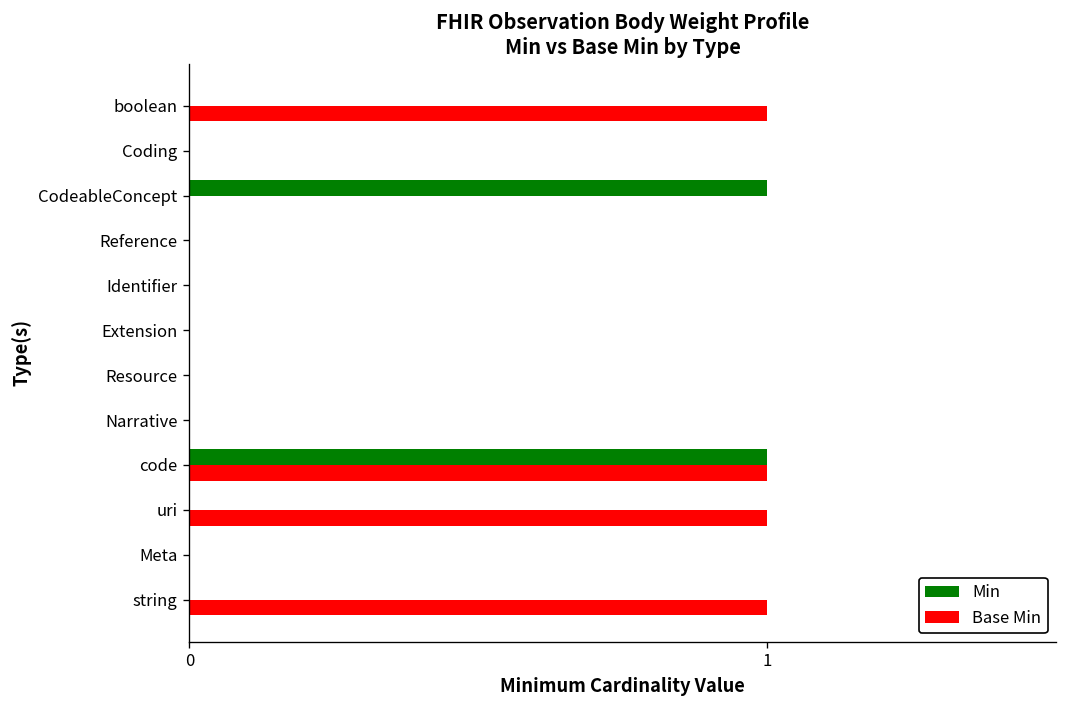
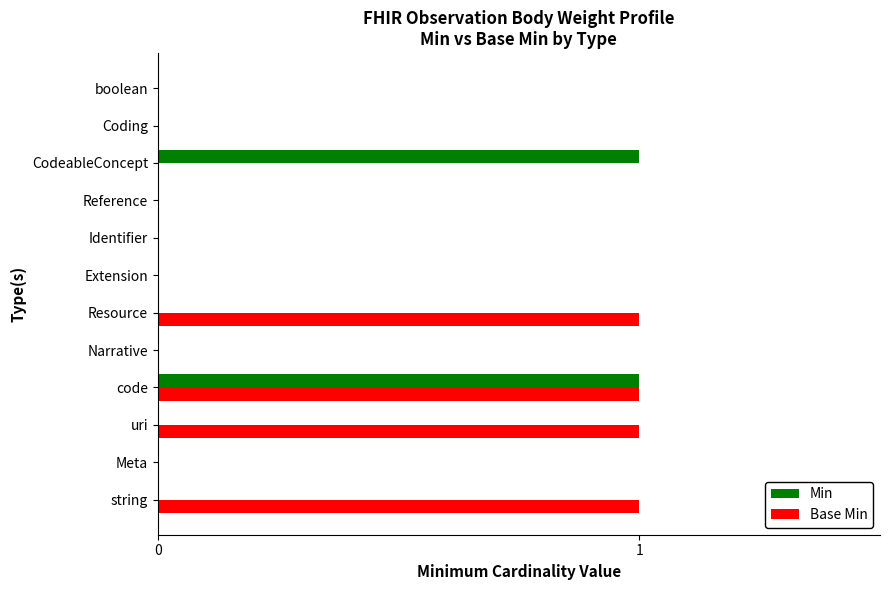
Base Min, boolean: 1 -> 0
Base Min, Resource: 0 -> 1
